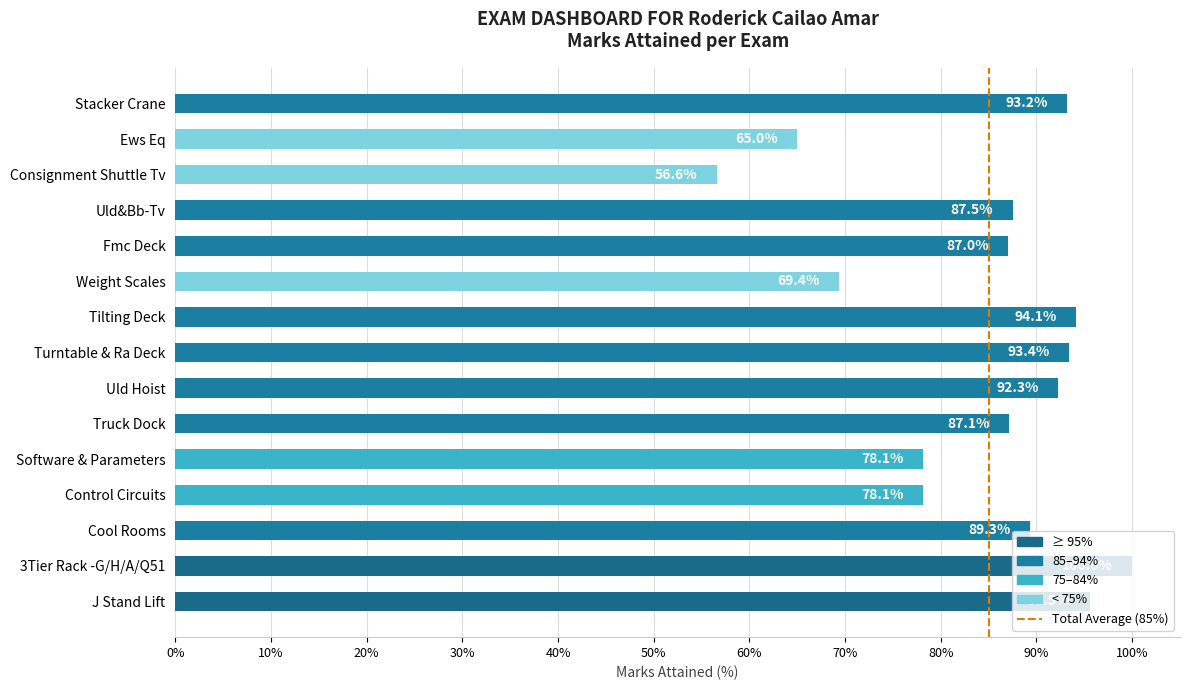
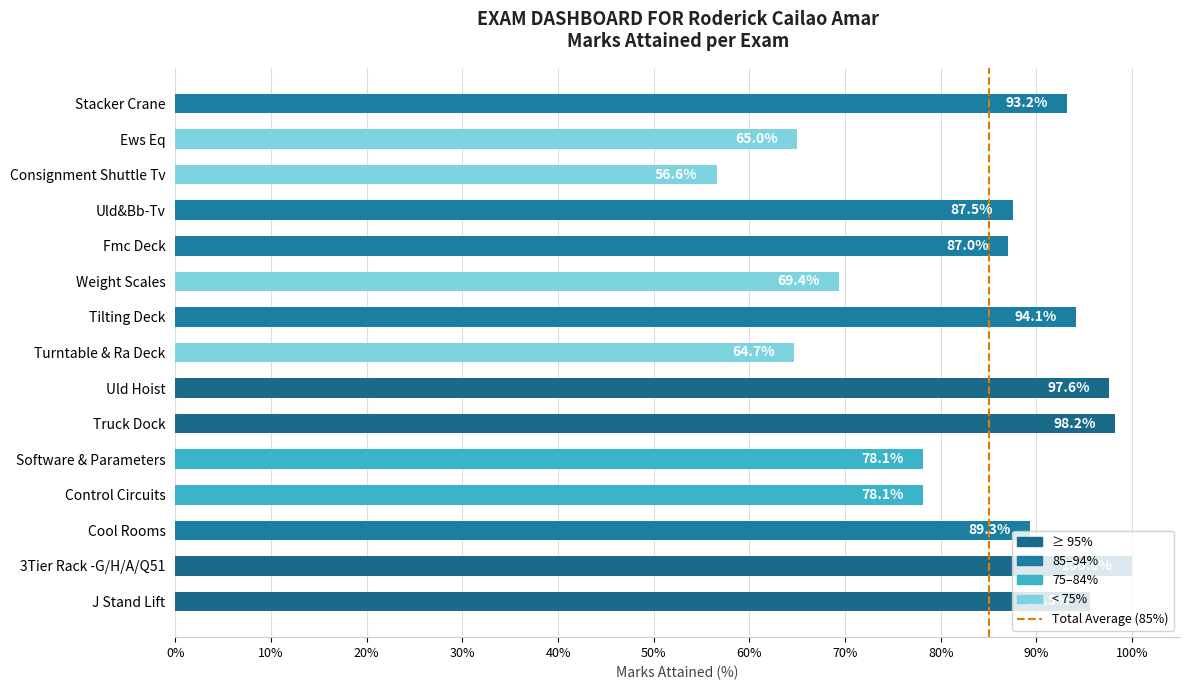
Turntable & Ra Deck: 93.4% -> 64.7%
Uld Hoist: 92.3% -> 97.6%
Truck Dock: 87.1% -> 98.2%
